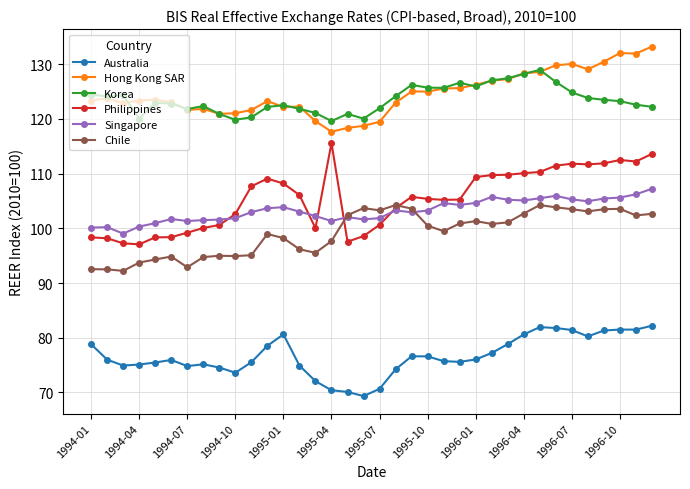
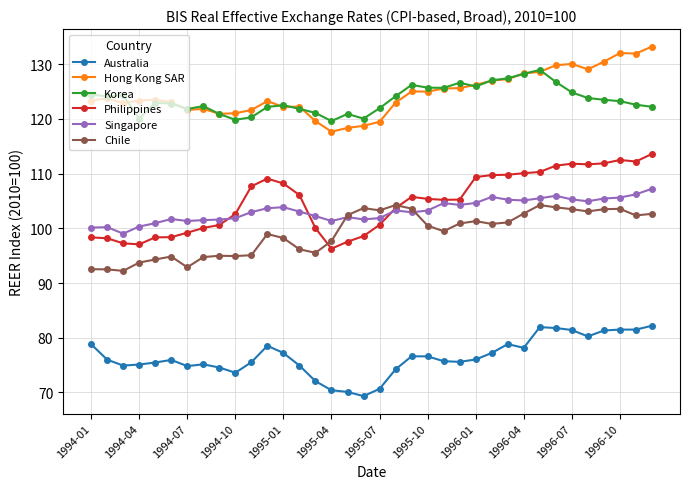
Australia, 1995-01: 81 -> 77
Philippines, 1995-04: 116 -> 96
Australia, 1996-04: 81 -> 78
